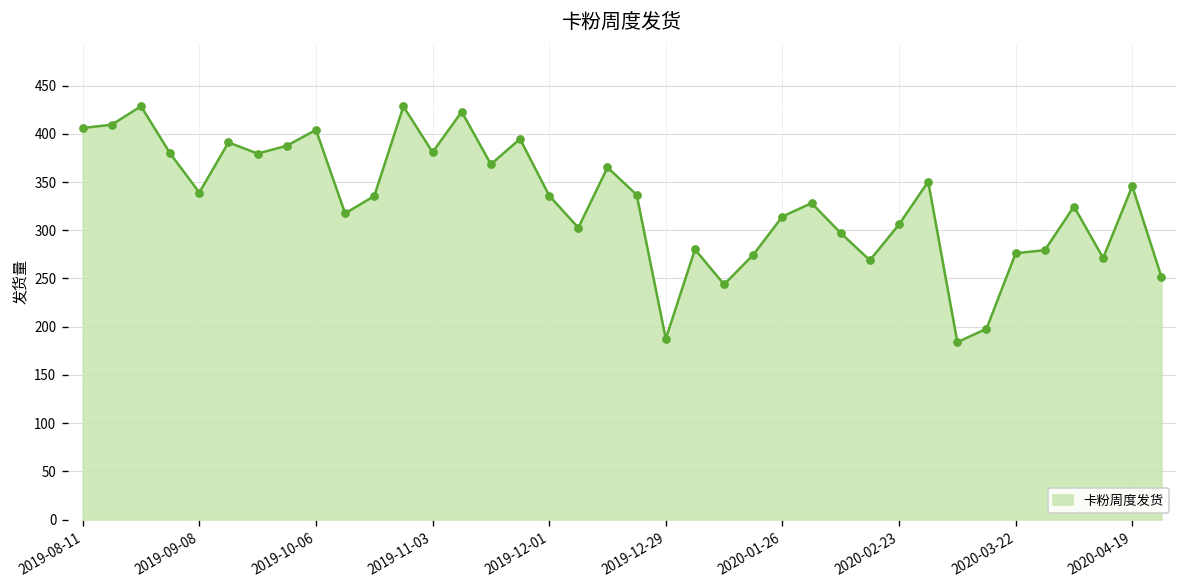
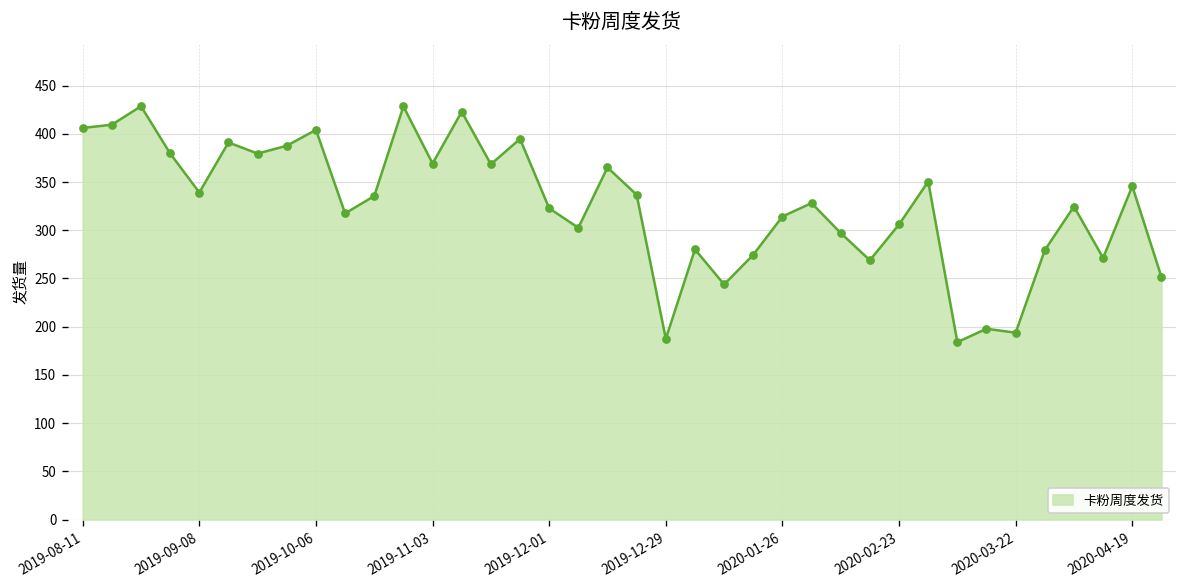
2019-11-03: 380 -> 370
2019-12-01: 340 -> 320
2020-03-22: 280 -> 190
